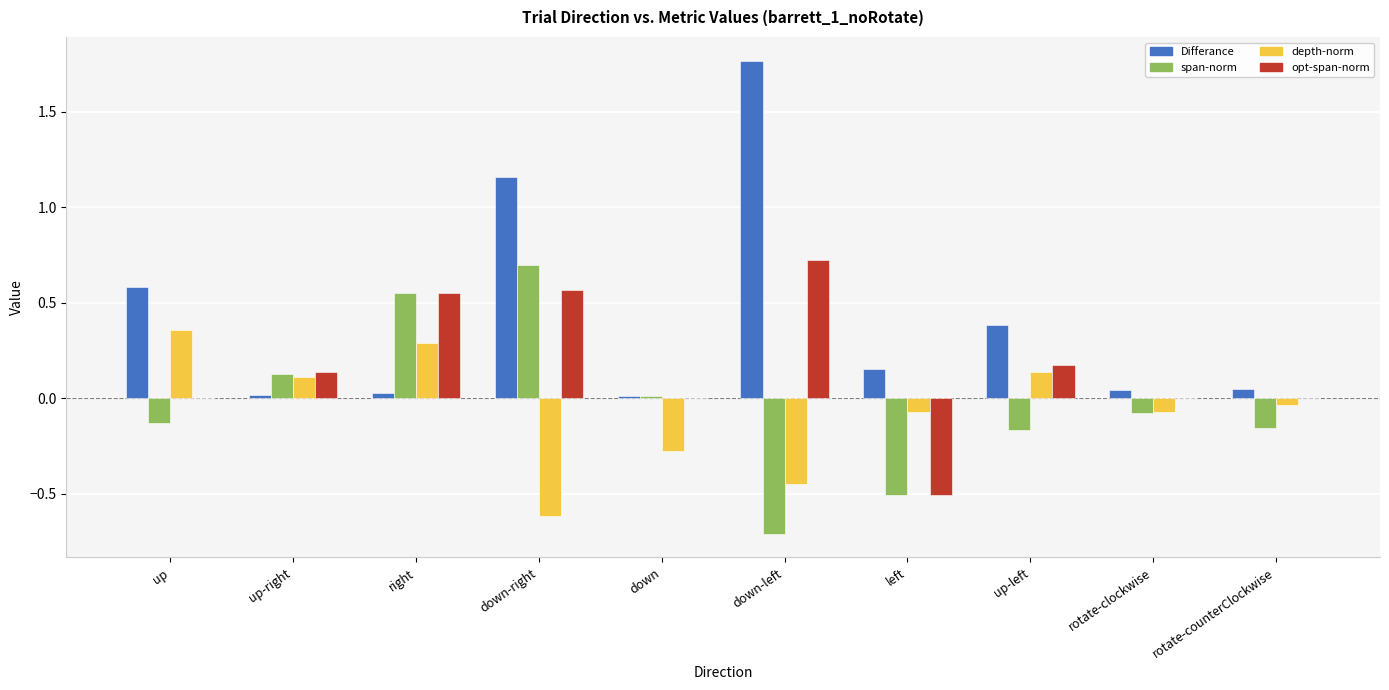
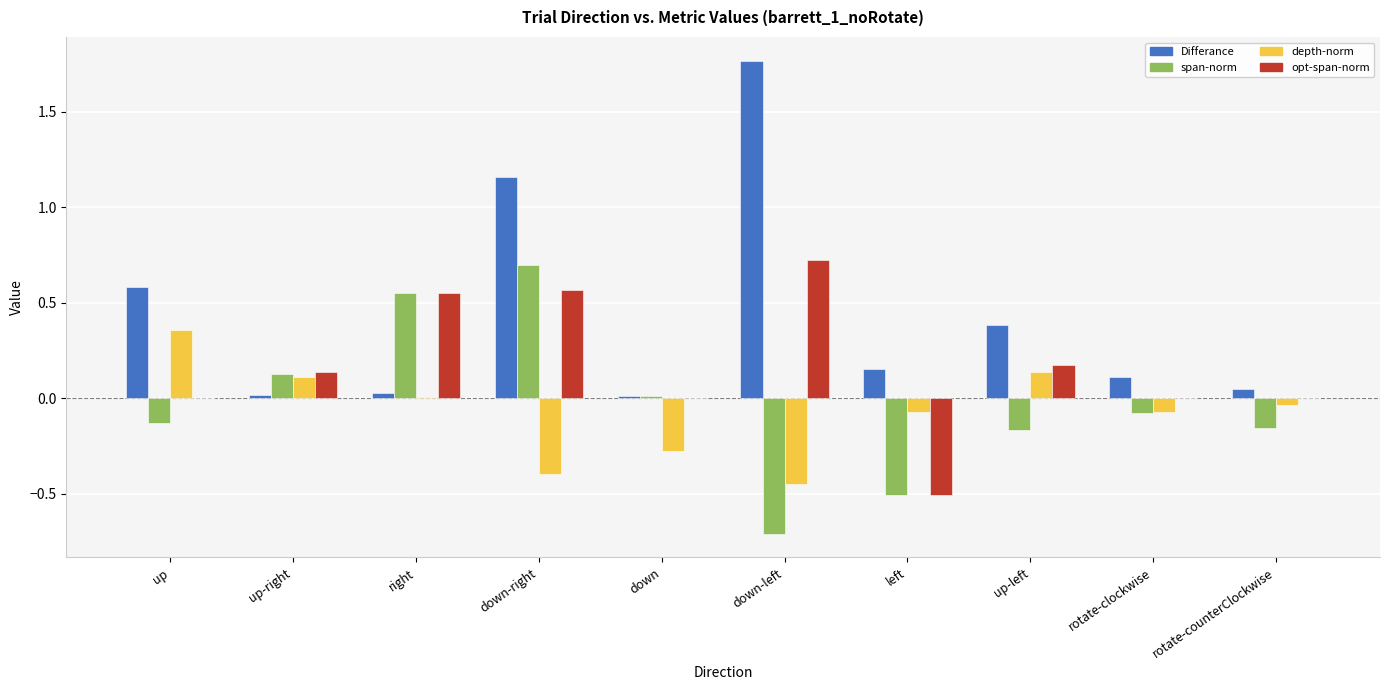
depth-norm, right: 0.29 -> 0.01
depth-norm, down-right: -0.62 -> -0.40
Differance, rotate-clockwise: 0.04 -> 0.11
